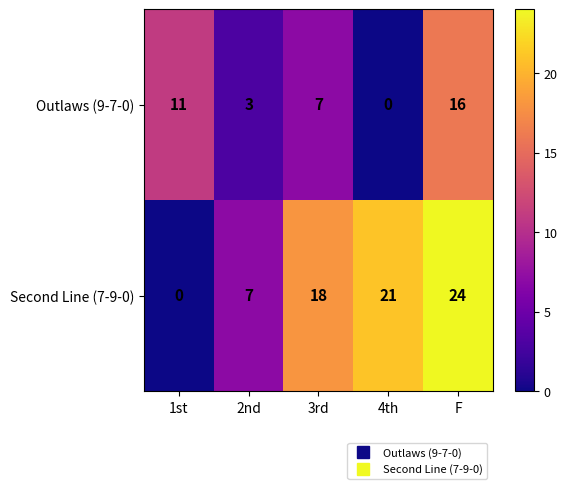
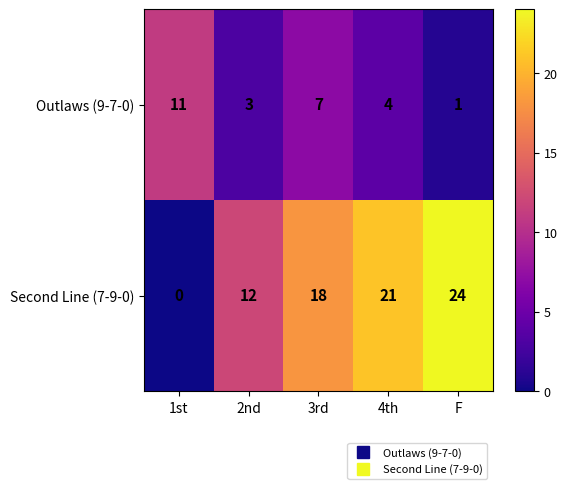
Outlaws (9-7-0), 4th: 0 -> 4
Outlaws (9-7-0), F: 16 -> 1
Second Line (7-9-0), 2nd: 7 -> 12
